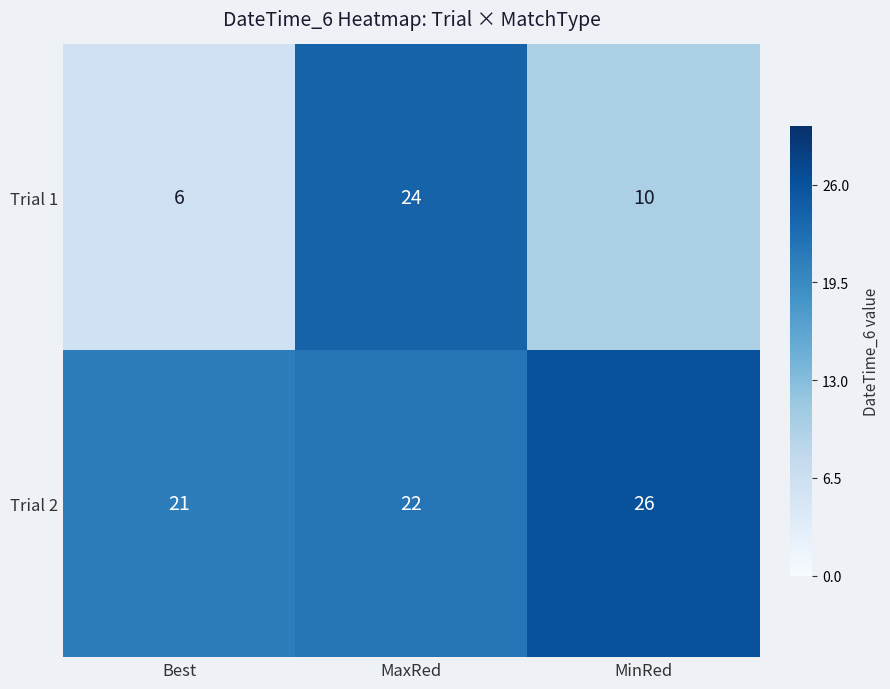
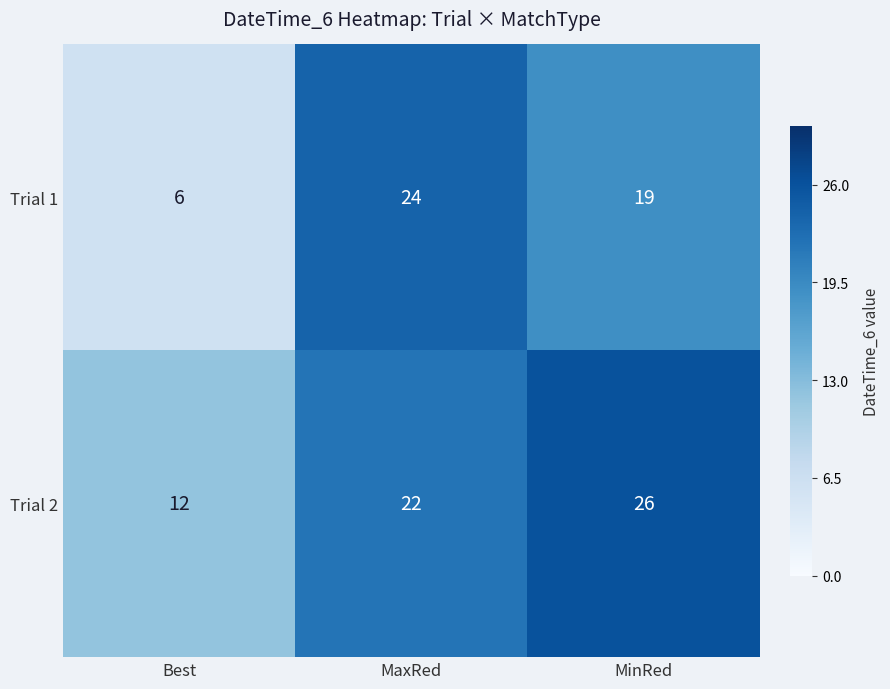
Trial 1, MinRed: 10 -> 19
Trial 2, Best: 21 -> 12
